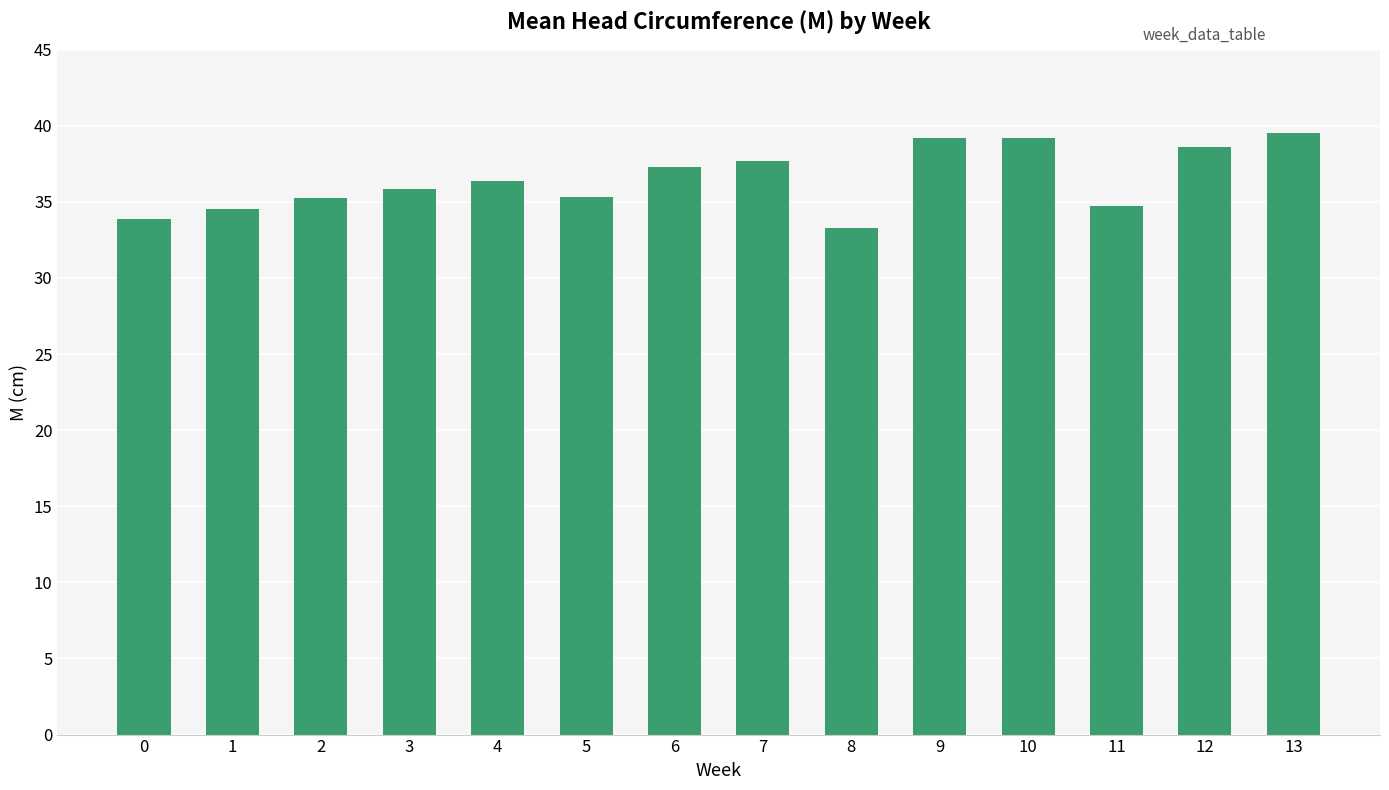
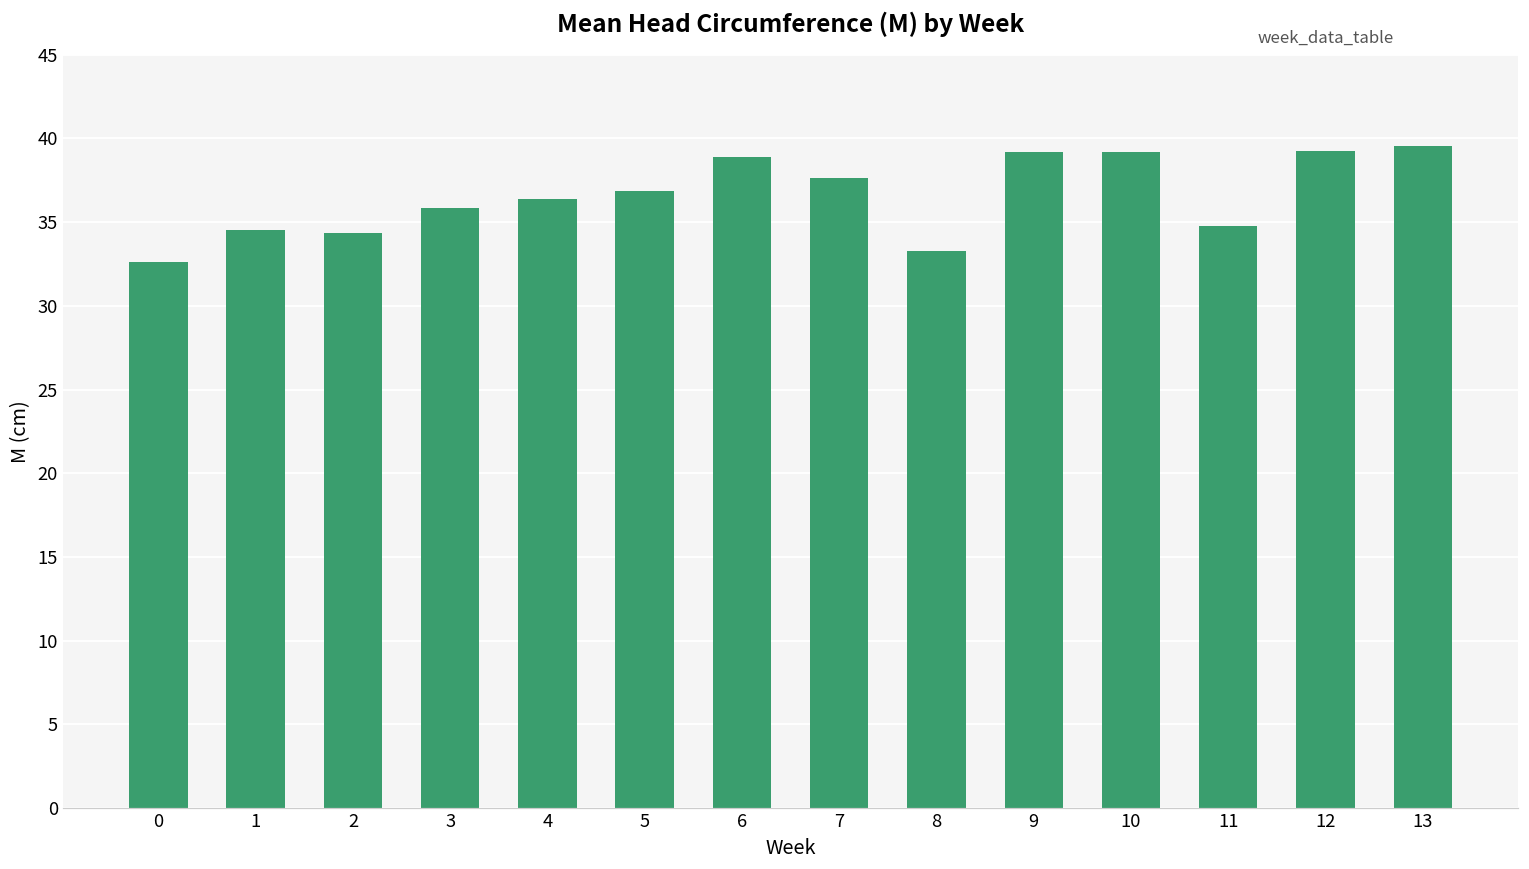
0: 33.9 -> 32.6
2: 35.2 -> 34.4
5: 35.3 -> 36.8
6: 37.3 -> 38.9
12: 38.6 -> 39.3
